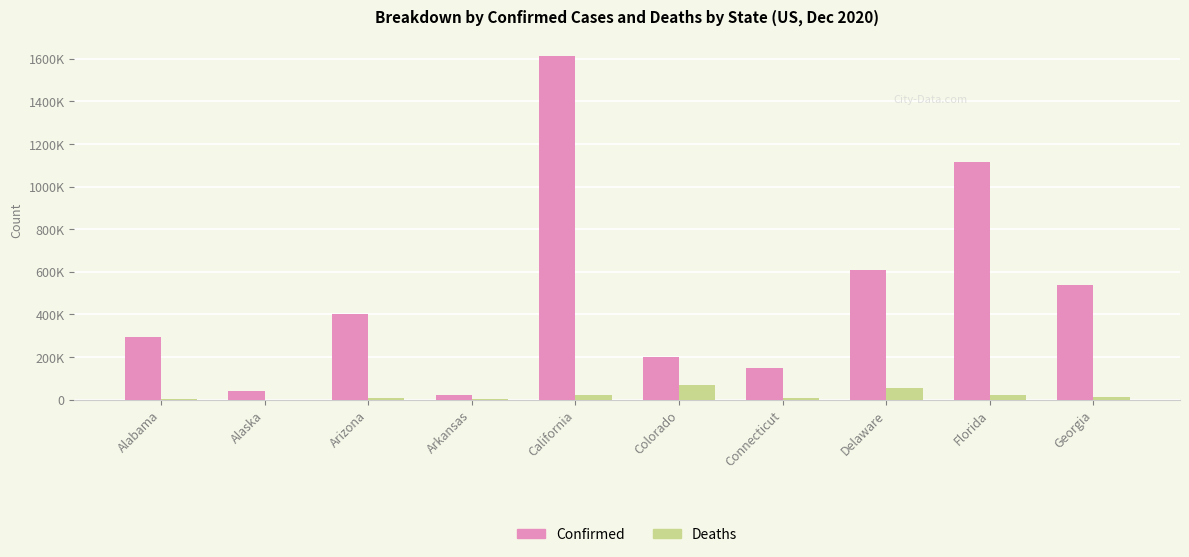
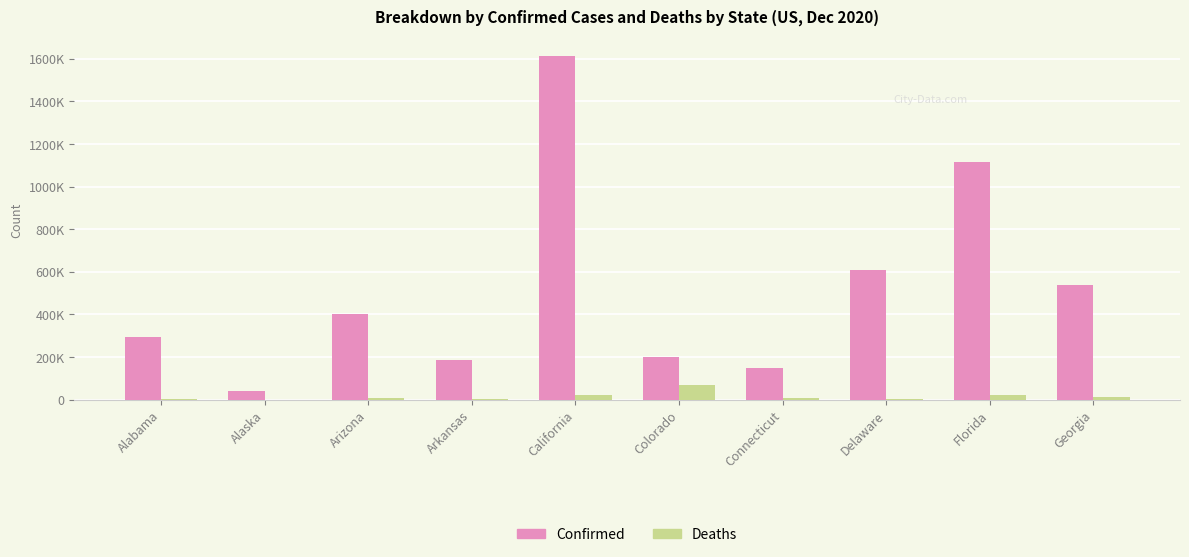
Confirmed, Arkansas: 20000 -> 180000
Deaths, Delaware: 60000 -> 0
